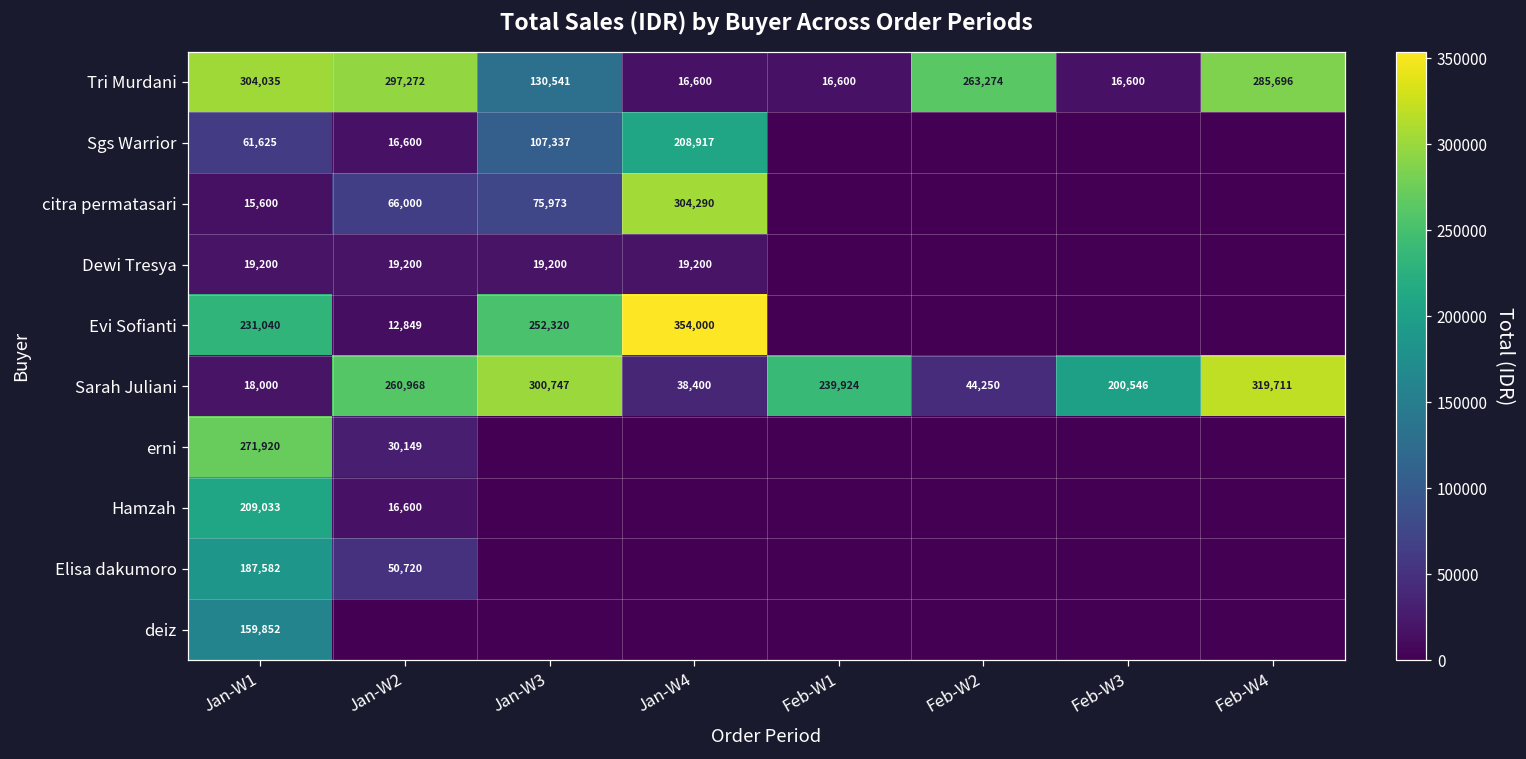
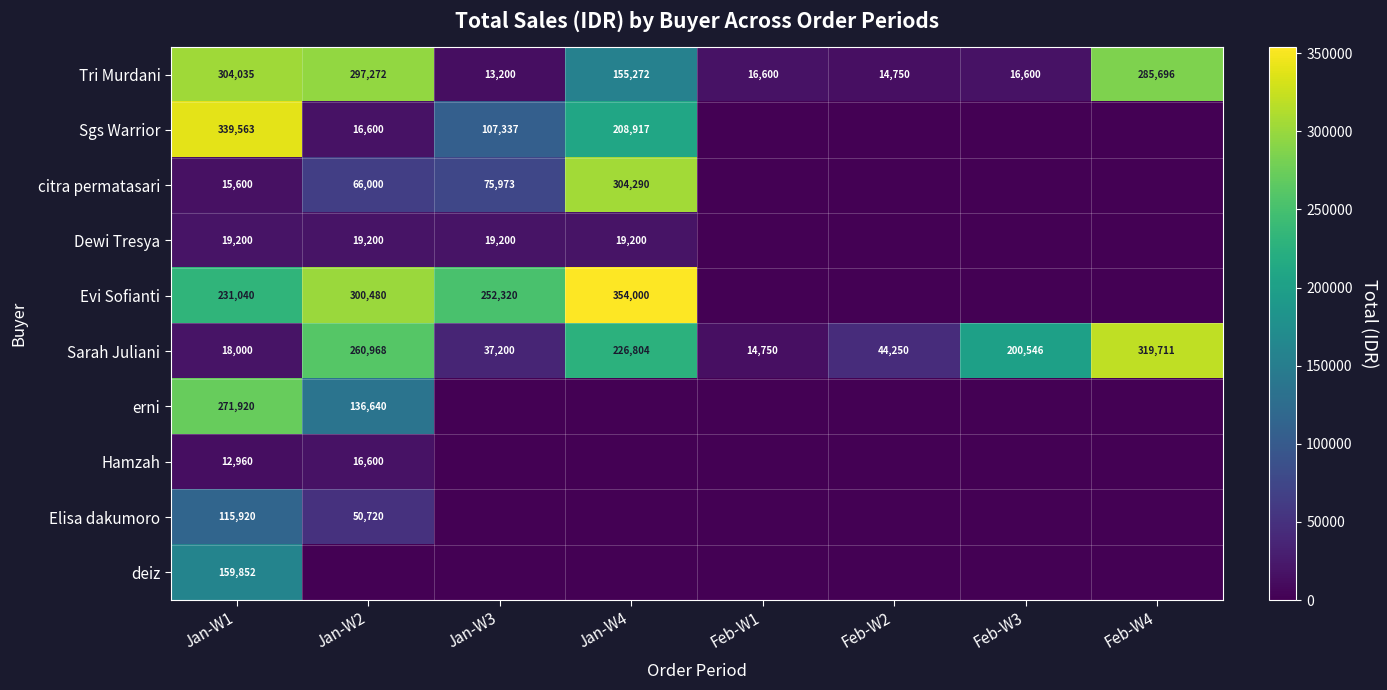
Tri Murdani, Jan-W3: 130,541 -> 13,200
Tri Murdani, Jan-W4: 16,600 -> 155,272
Tri Murdani, Feb-W2: 263,274 -> 14,750
Sgs Warrior, Jan-W1: 61,625 -> 339,563
Evi Sofianti, Jan-W2: 12,849 -> 300,480
Sarah Juliani, Jan-W3: 300,747 -> 37,200
Sarah Juliani, Jan-W4: 38,400 -> 226,804
Sarah Juliani, Feb-W1: 239,924 -> 14,750
erni, Jan-W2: 30,149 -> 136,640
Hamzah, Jan-W1: 209,033 -> 12,960
Elisa dakumoro, Jan-W1: 187,582 -> 115,920
